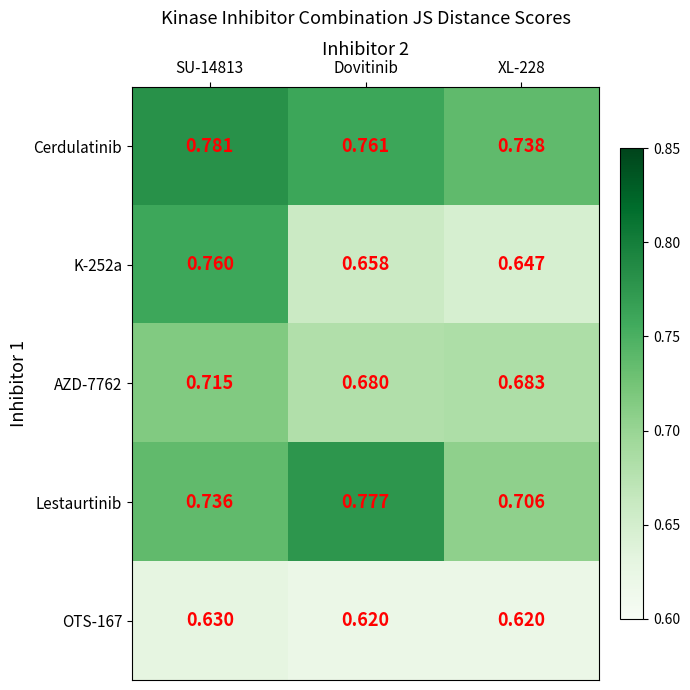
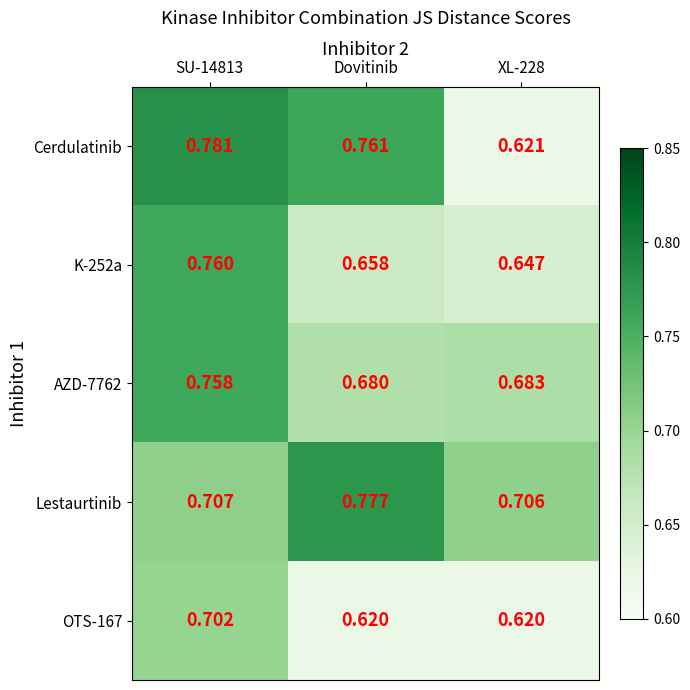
Cerdulatinib, XL-228: 0.738 -> 0.621
AZD-7762, SU-14813: 0.715 -> 0.758
Lestaurtinib, SU-14813: 0.736 -> 0.707
OTS-167, SU-14813: 0.630 -> 0.702
